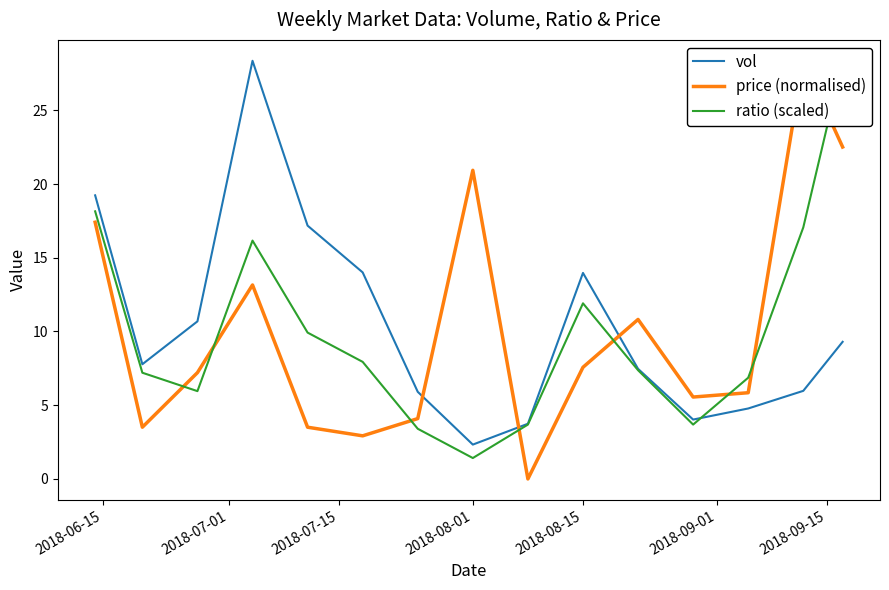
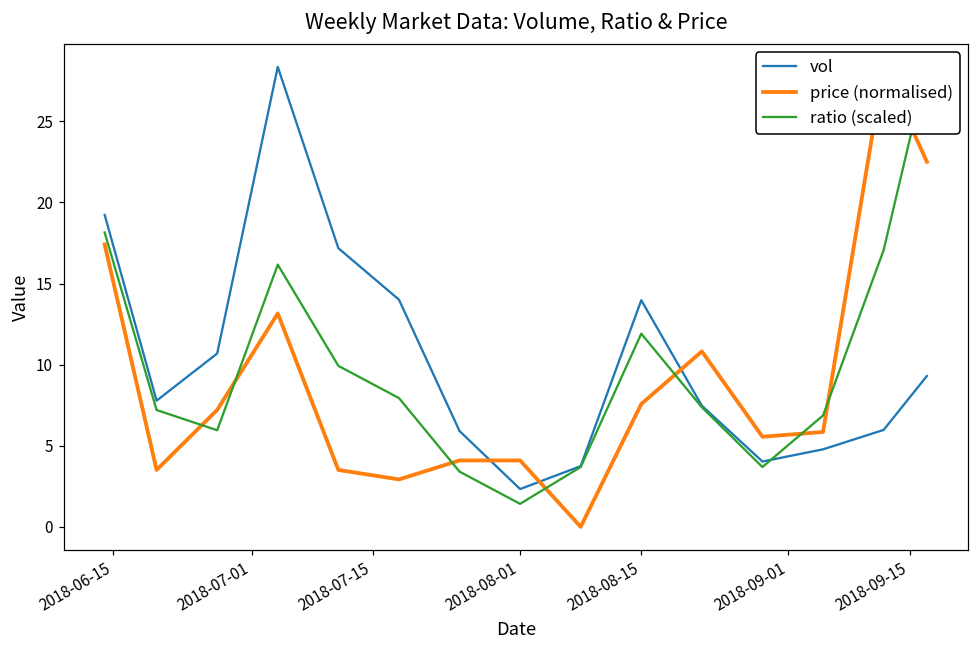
price (normalised), 2018-08-01: 20.9 -> 4.1
